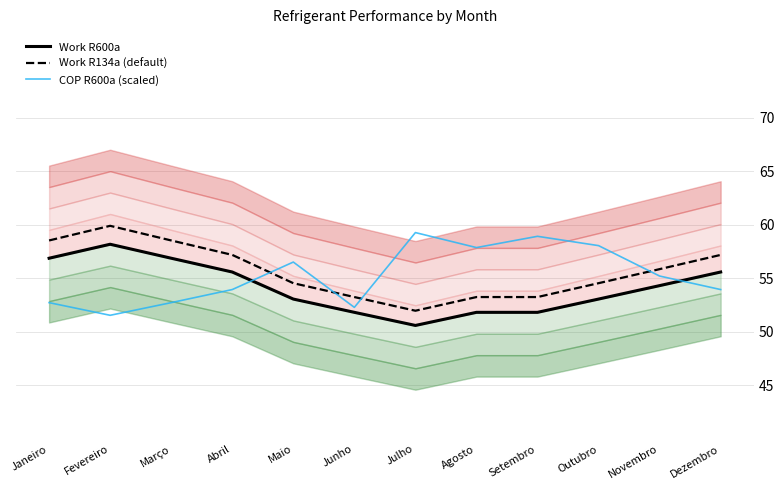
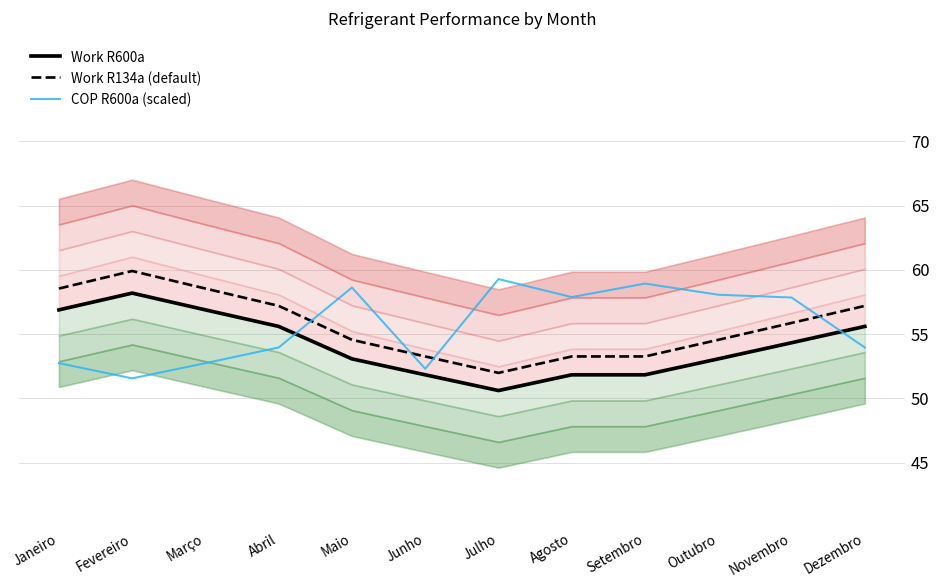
COP R600a (scaled), Maio: 56.5 -> 58.6
COP R600a (scaled), Novembro: 55.2 -> 57.8
